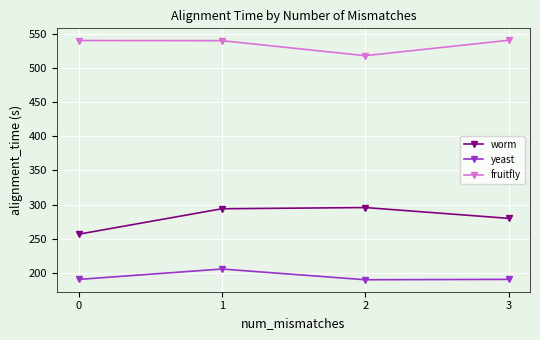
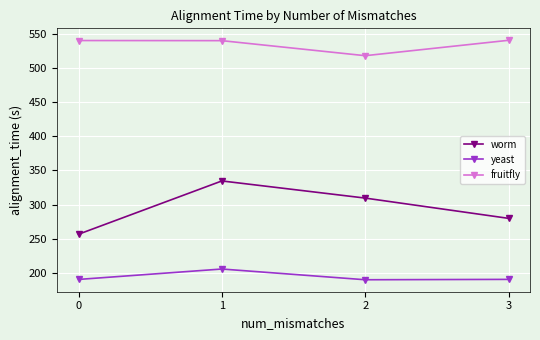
worm, 1: 290 -> 330
worm, 2: 300 -> 310
